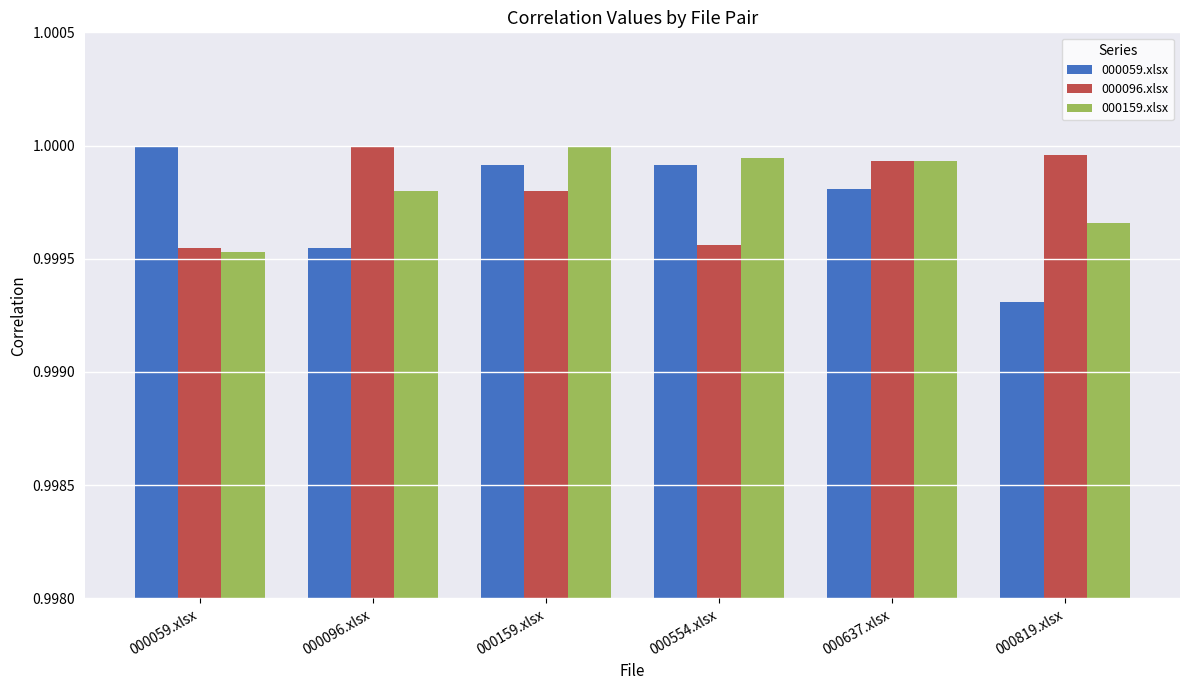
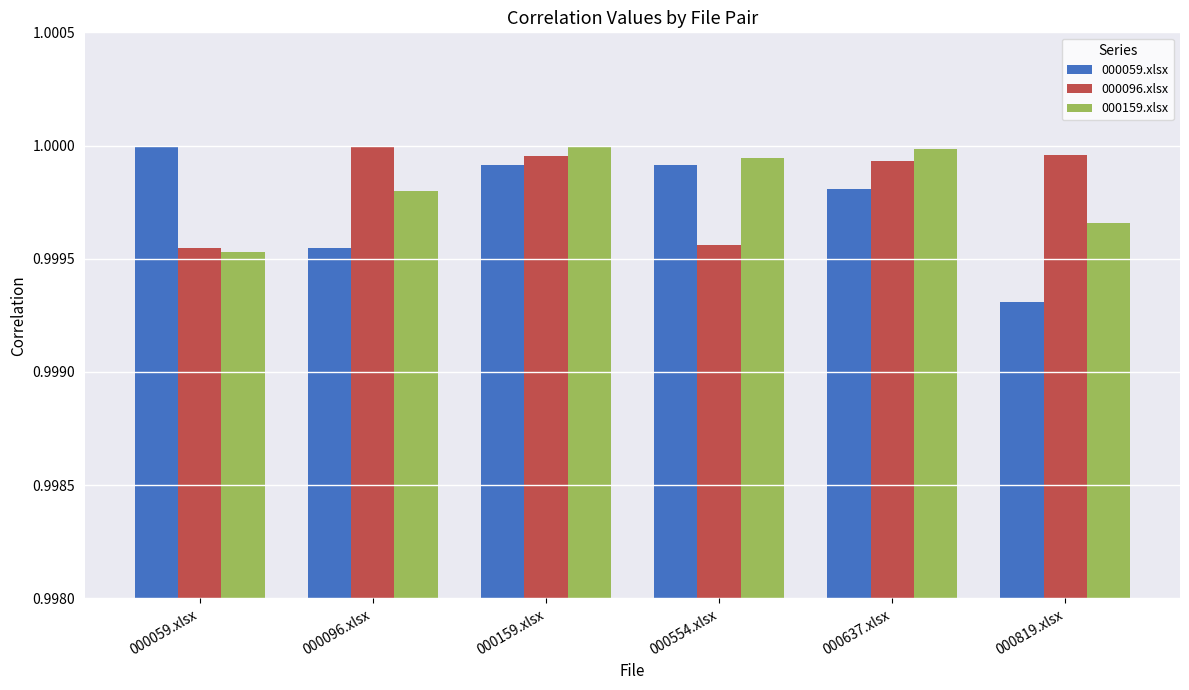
000096.xlsx, 000159.xlsx: 0.99980 -> 0.99995
000159.xlsx, 000637.xlsx: 0.99993 -> 0.99998
